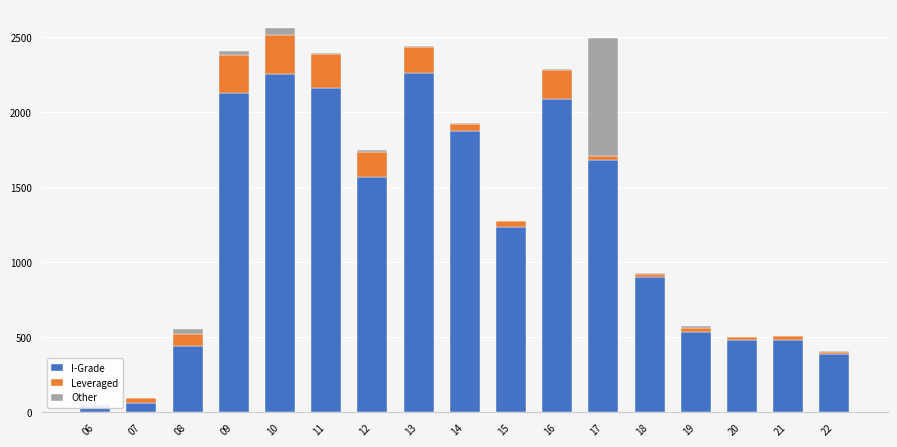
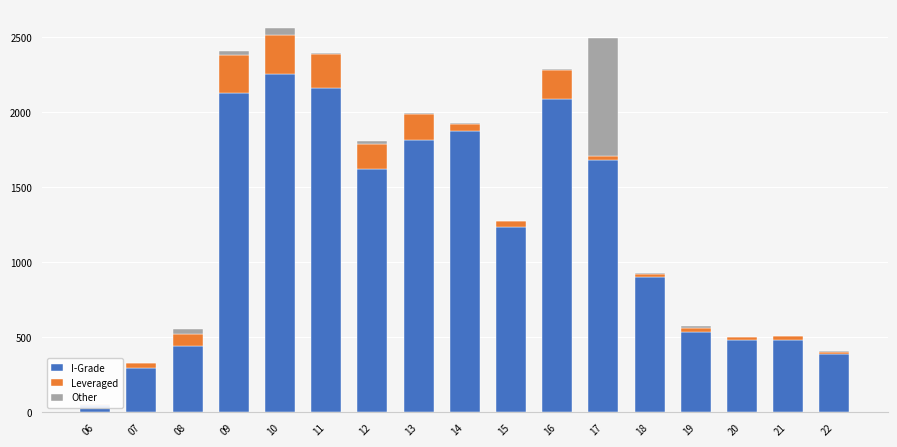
I-Grade, 07: 60 -> 300
I-Grade, 12: 1570 -> 1620
I-Grade, 13: 2260 -> 1820
